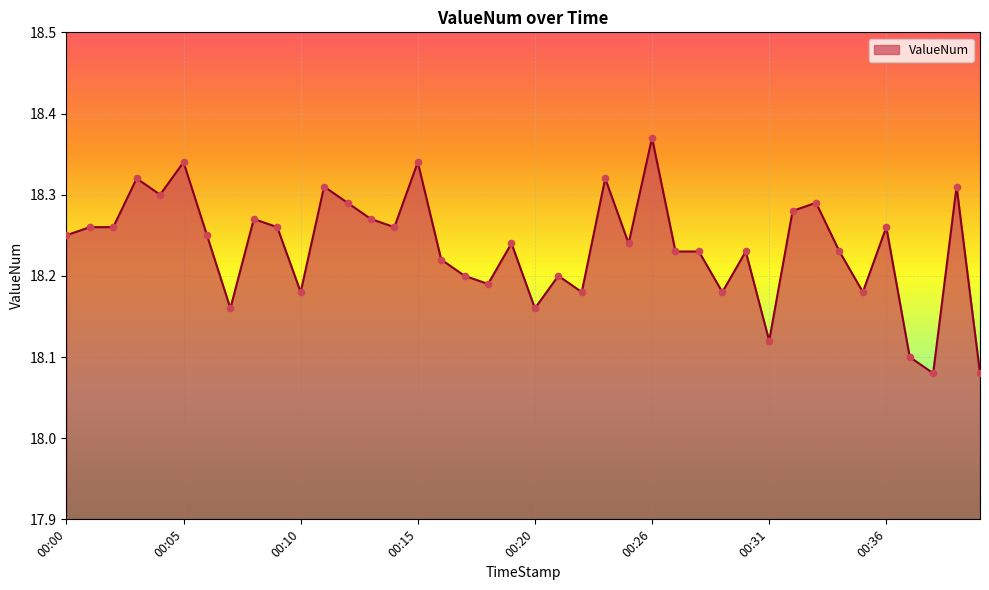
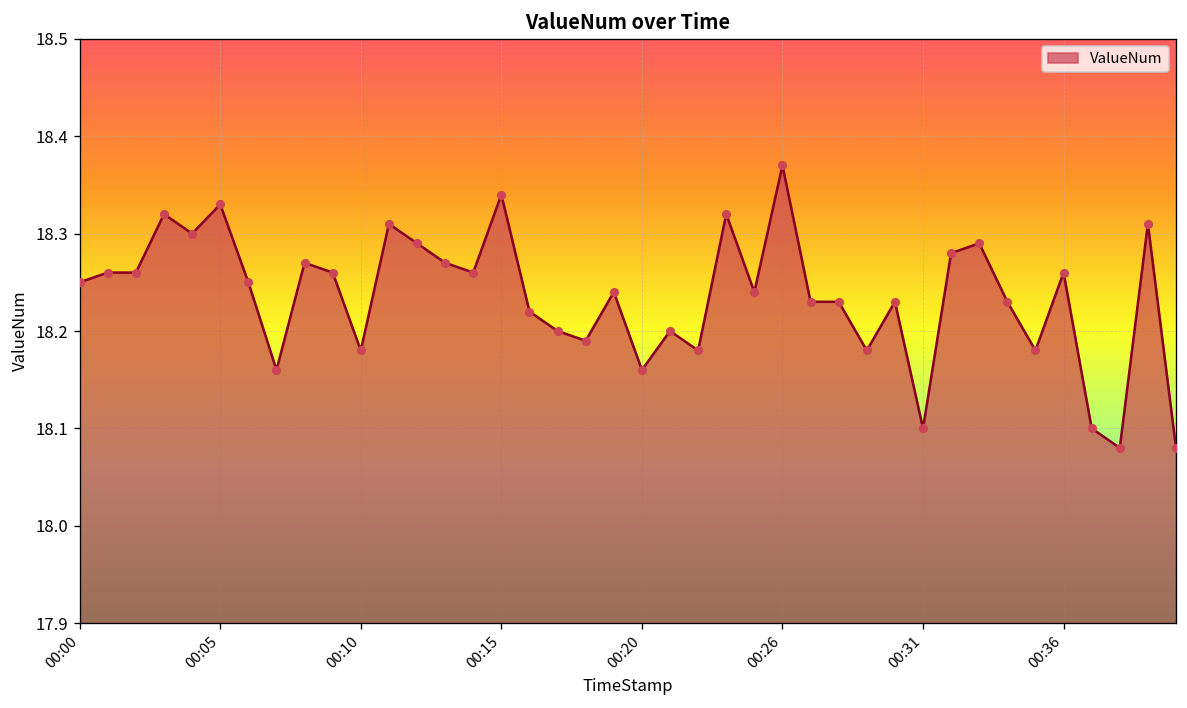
00:05: 18.34 -> 18.33
00:31: 18.12 -> 18.10
